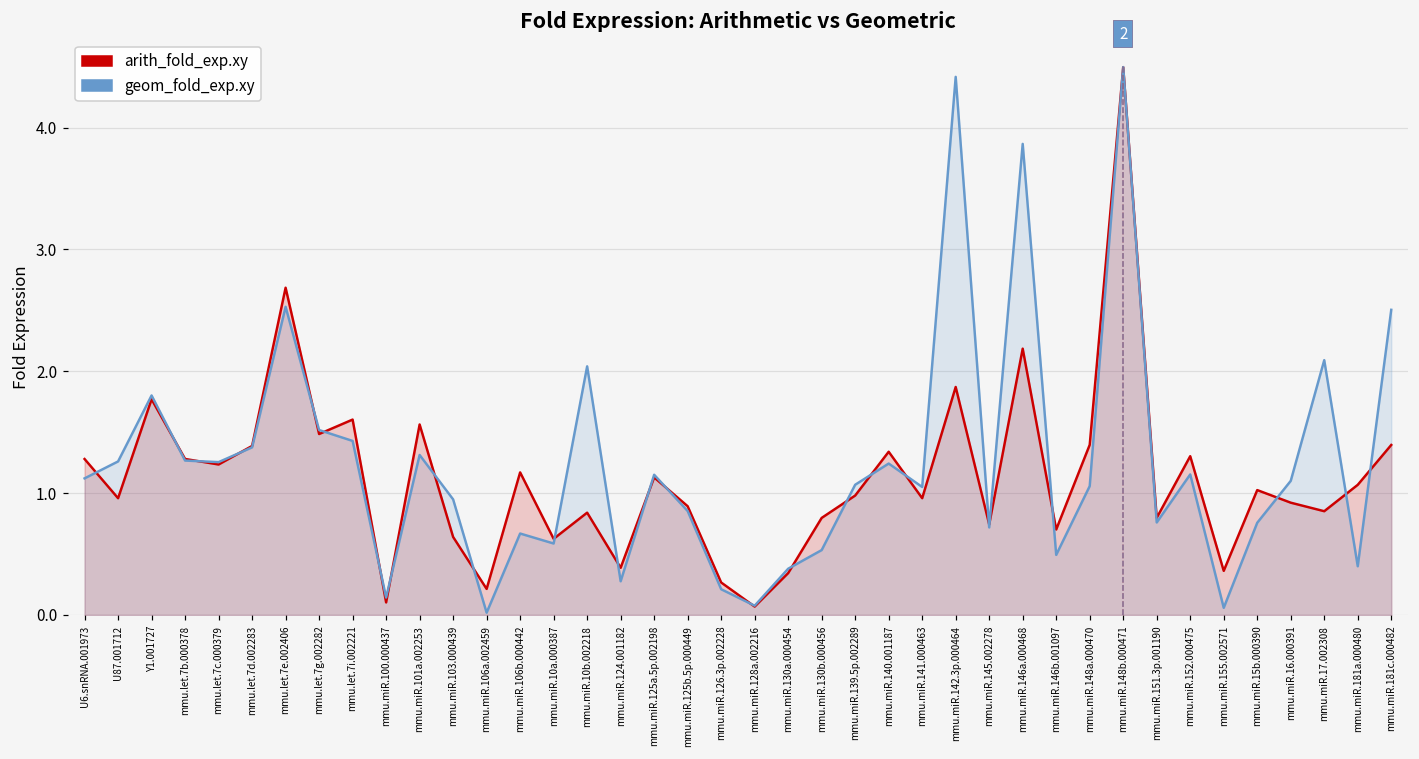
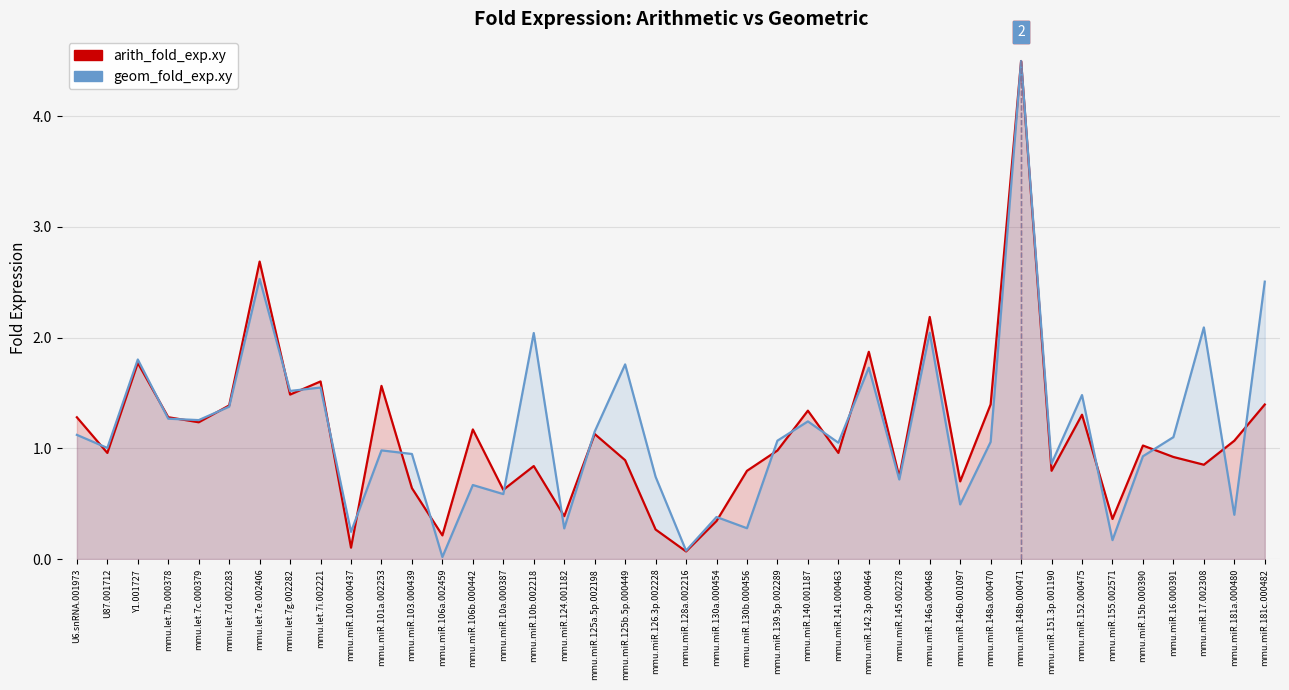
geom_fold_exp.xy, U87.001712: 1.26 -> 1.00
geom_fold_exp.xy, mmu.let.7i.002221: 1.43 -> 1.55
geom_fold_exp.xy, mmu.miR.100.000437: 0.14 -> 0.25
geom_fold_exp.xy, mmu.miR.101a.002253: 1.31 -> 0.98
geom_fold_exp.xy, mmu.miR.125b.5p.000449: 0.85 -> 1.76
geom_fold_exp.xy, mmu.miR.126.3p.002228: 0.21 -> 0.74
geom_fold_exp.xy, mmu.miR.130b.000456: 0.53 -> 0.28
geom_fold_exp.xy, mmu.miR.142.3p.000464: 4.42 -> 1.73
geom_fold_exp.xy, mmu.miR.146a.000468: 3.87 -> 2.04
geom_fold_exp.xy, mmu.miR.151.3p.001190: 0.76 -> 0.86
geom_fold_exp.xy, mmu.miR.152.000475: 1.15 -> 1.48
geom_fold_exp.xy, mmu.miR.155.002571: 0.06 -> 0.17
geom_fold_exp.xy, mmu.miR.15b.000390: 0.76 -> 0.93
